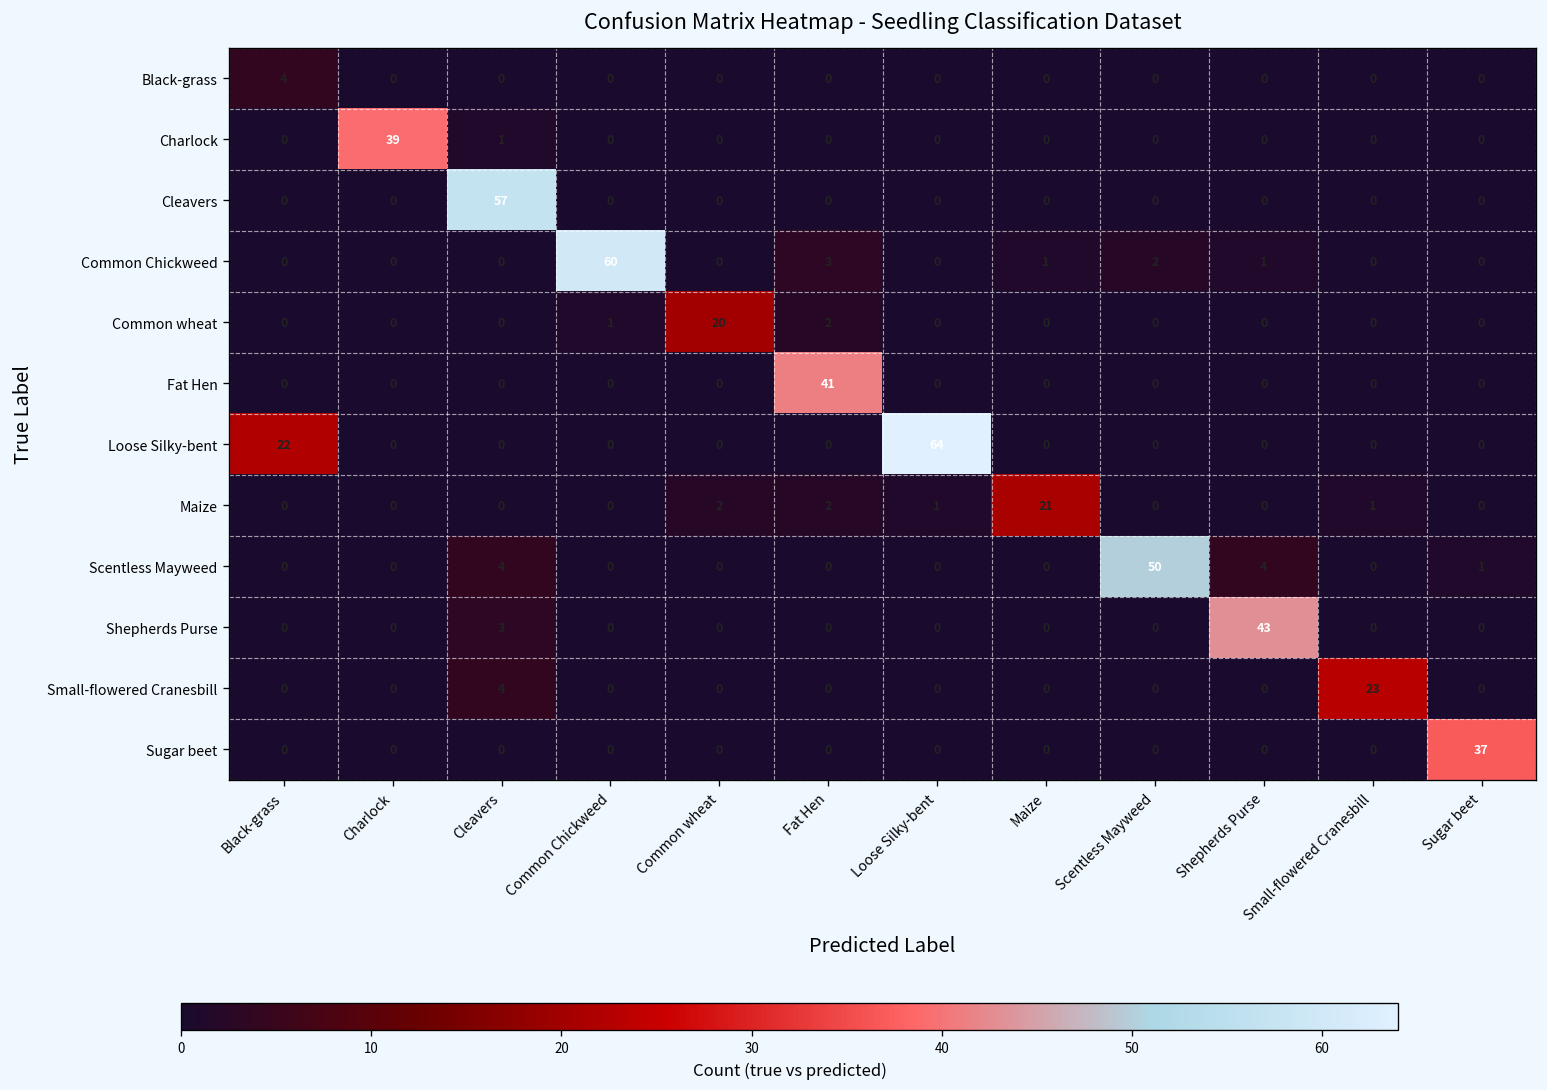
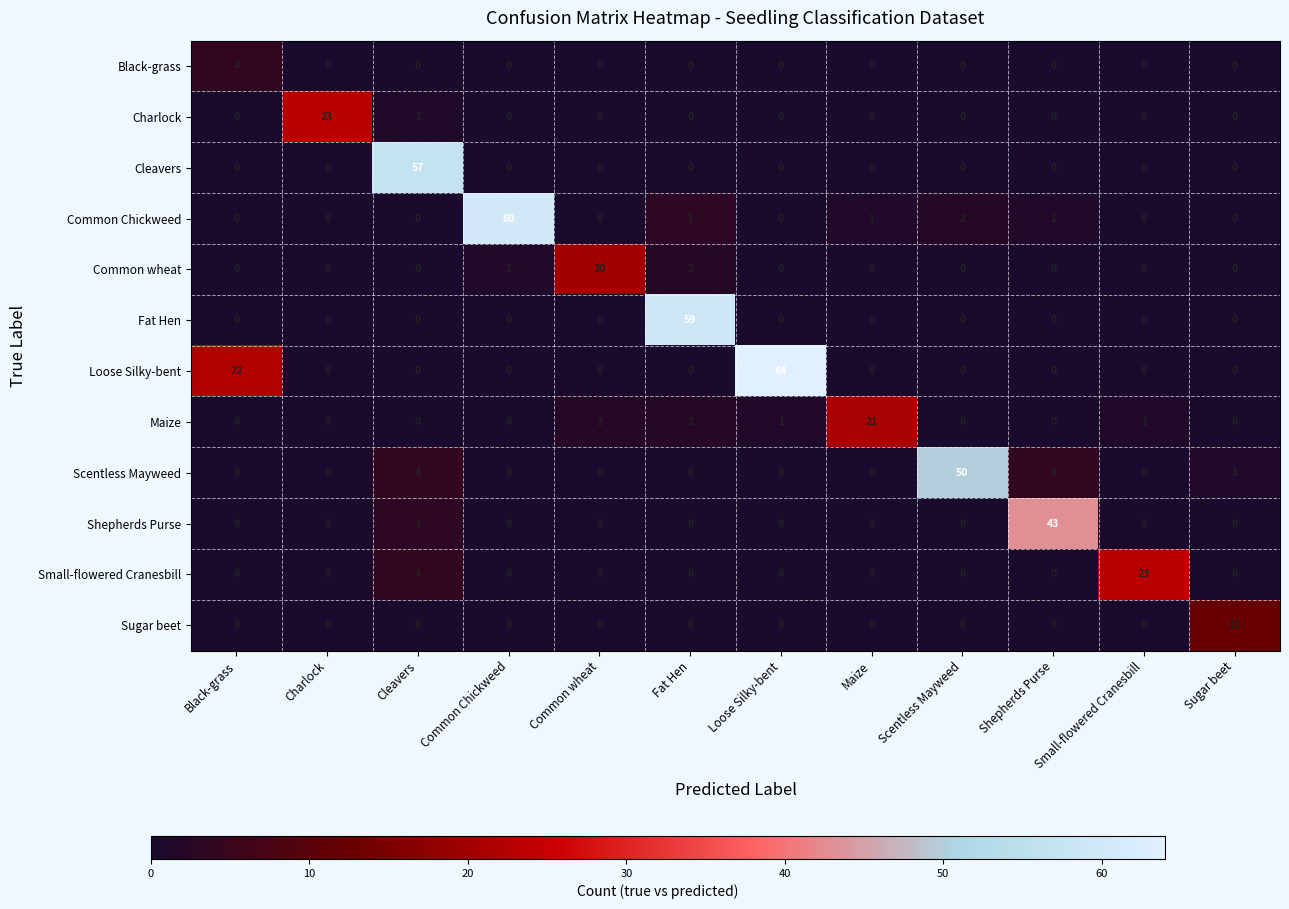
Charlock, Charlock: 39 -> 23
Fat Hen, Fat Hen: 41 -> 59
Sugar beet, Sugar beet: 37 -> 12
